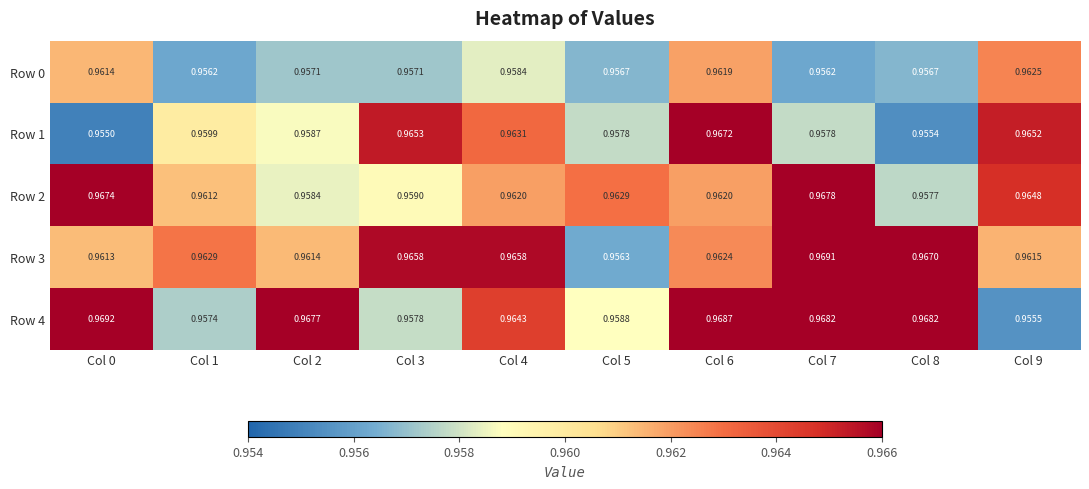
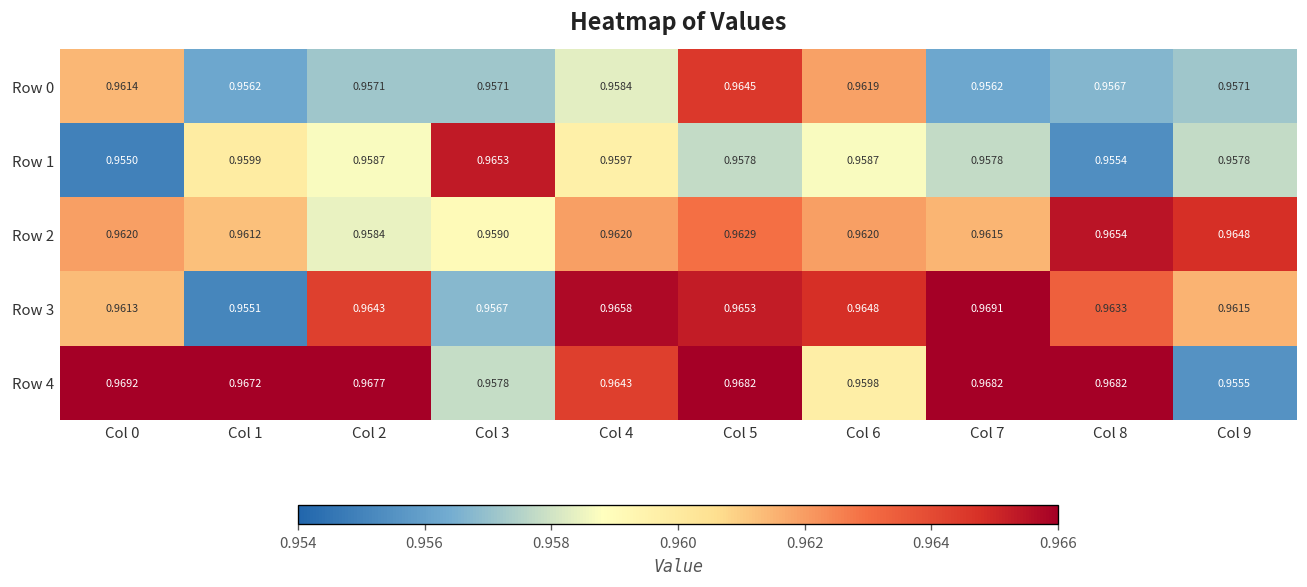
Row 0, Col 5: 0.9567 -> 0.9645
Row 0, Col 9: 0.9625 -> 0.9571
Row 1, Col 4: 0.9631 -> 0.9597
Row 1, Col 6: 0.9672 -> 0.9587
Row 1, Col 9: 0.9652 -> 0.9578
Row 2, Col 0: 0.9674 -> 0.9620
Row 2, Col 7: 0.9678 -> 0.9615
Row 2, Col 8: 0.9577 -> 0.9654
Row 3, Col 1: 0.9629 -> 0.9551
Row 3, Col 2: 0.9614 -> 0.9643
Row 3, Col 3: 0.9658 -> 0.9567
Row 3, Col 5: 0.9563 -> 0.9653
Row 3, Col 6: 0.9624 -> 0.9648
Row 3, Col 8: 0.9670 -> 0.9633
Row 4, Col 1: 0.9574 -> 0.9672
Row 4, Col 5: 0.9588 -> 0.9682
Row 4, Col 6: 0.9687 -> 0.9598
